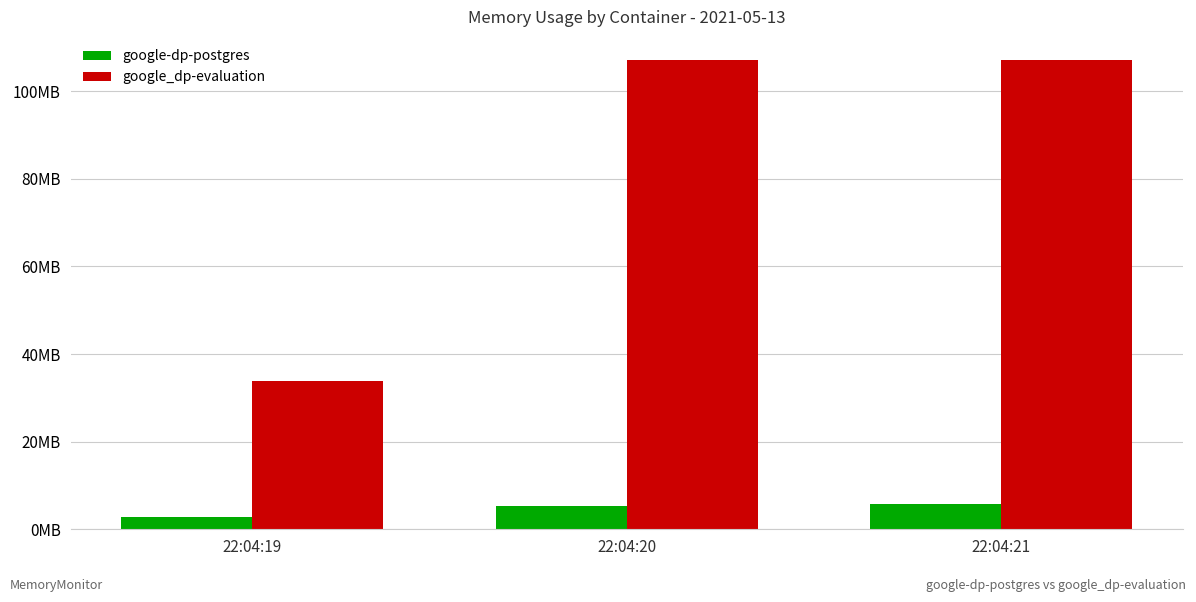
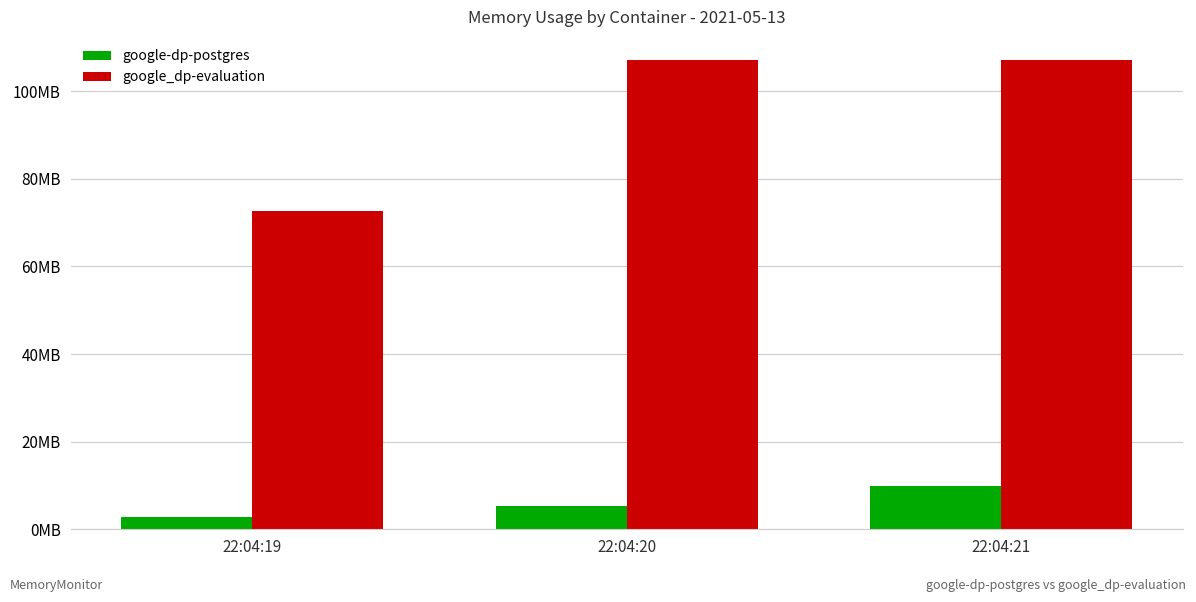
google_dp-evaluation, 22:04:19: 34MB -> 73MB
google-dp-postgres, 22:04:21: 6MB -> 10MB
